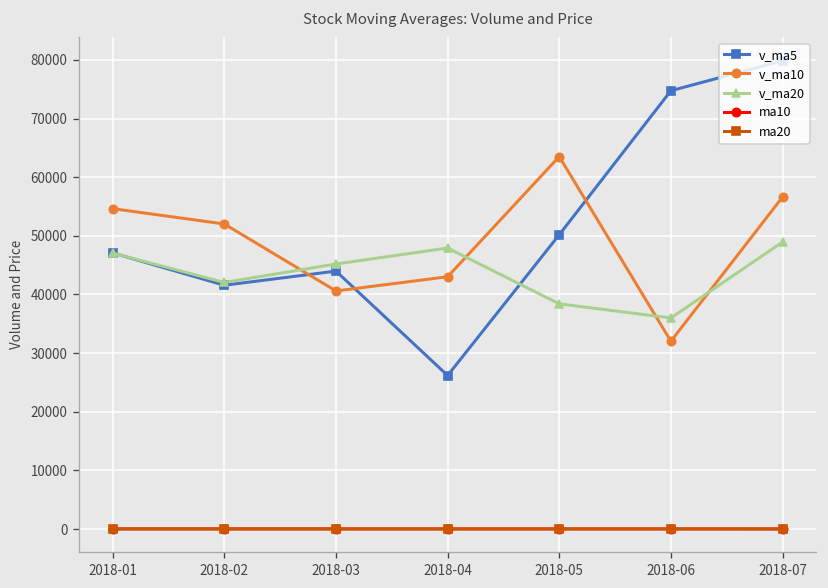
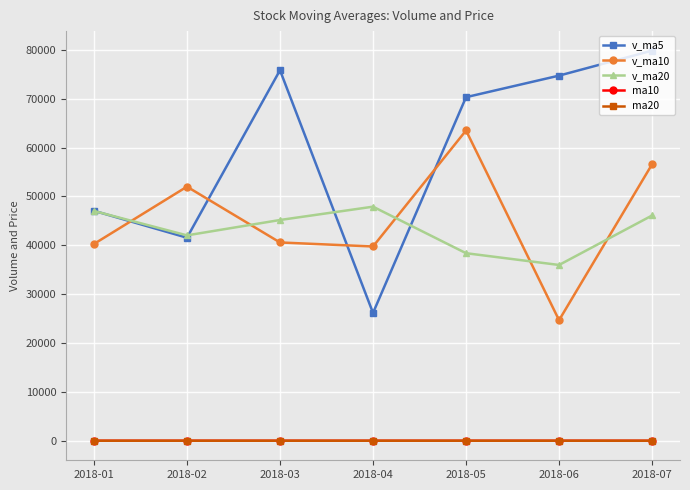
v_ma10, 2018-01: 55000 -> 40000
v_ma5, 2018-03: 44000 -> 76000
v_ma10, 2018-04: 43000 -> 40000
v_ma5, 2018-05: 50000 -> 70000
v_ma10, 2018-06: 32000 -> 25000
v_ma20, 2018-07: 49000 -> 46000
